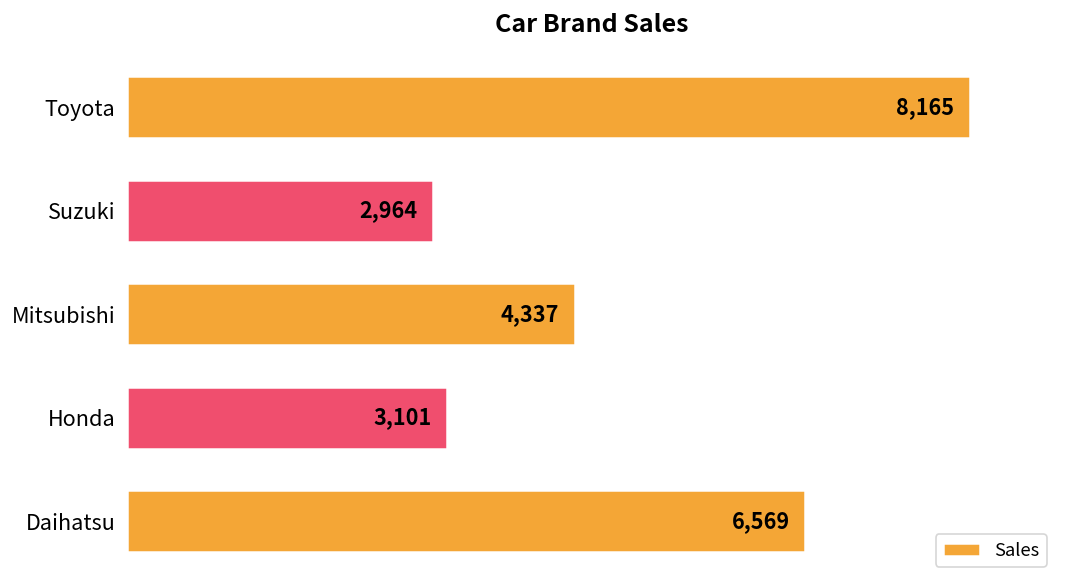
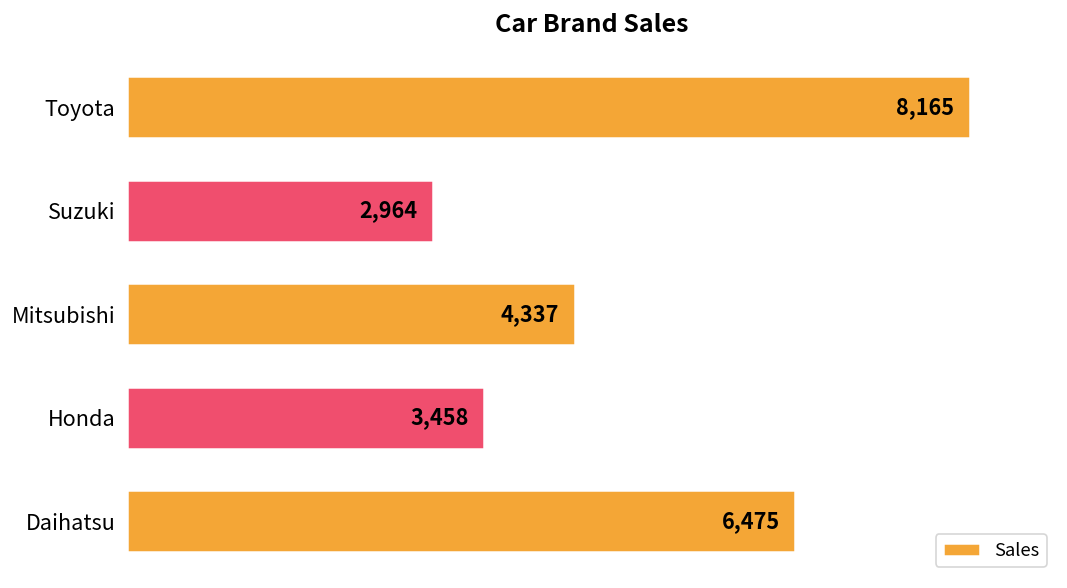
Honda: 3,101 -> 3,458
Daihatsu: 6,569 -> 6,475
